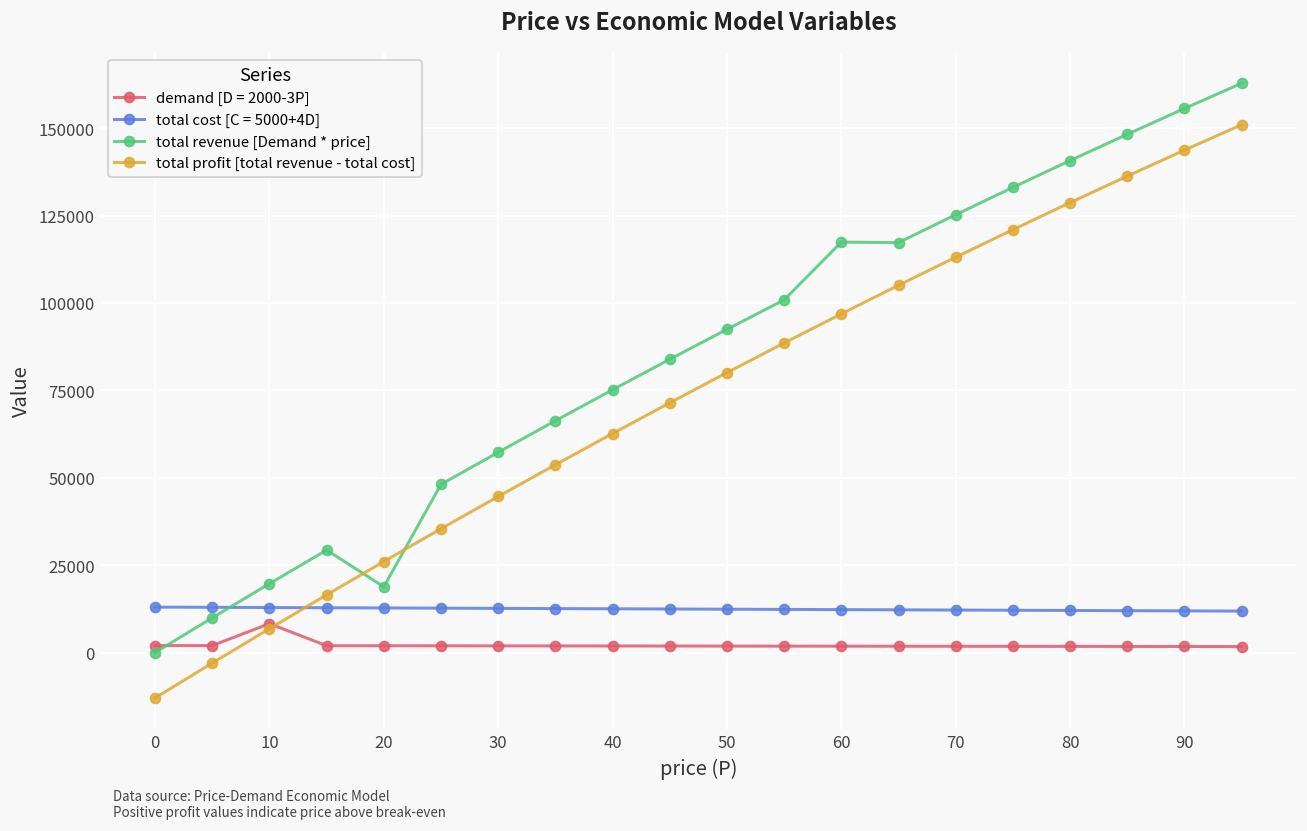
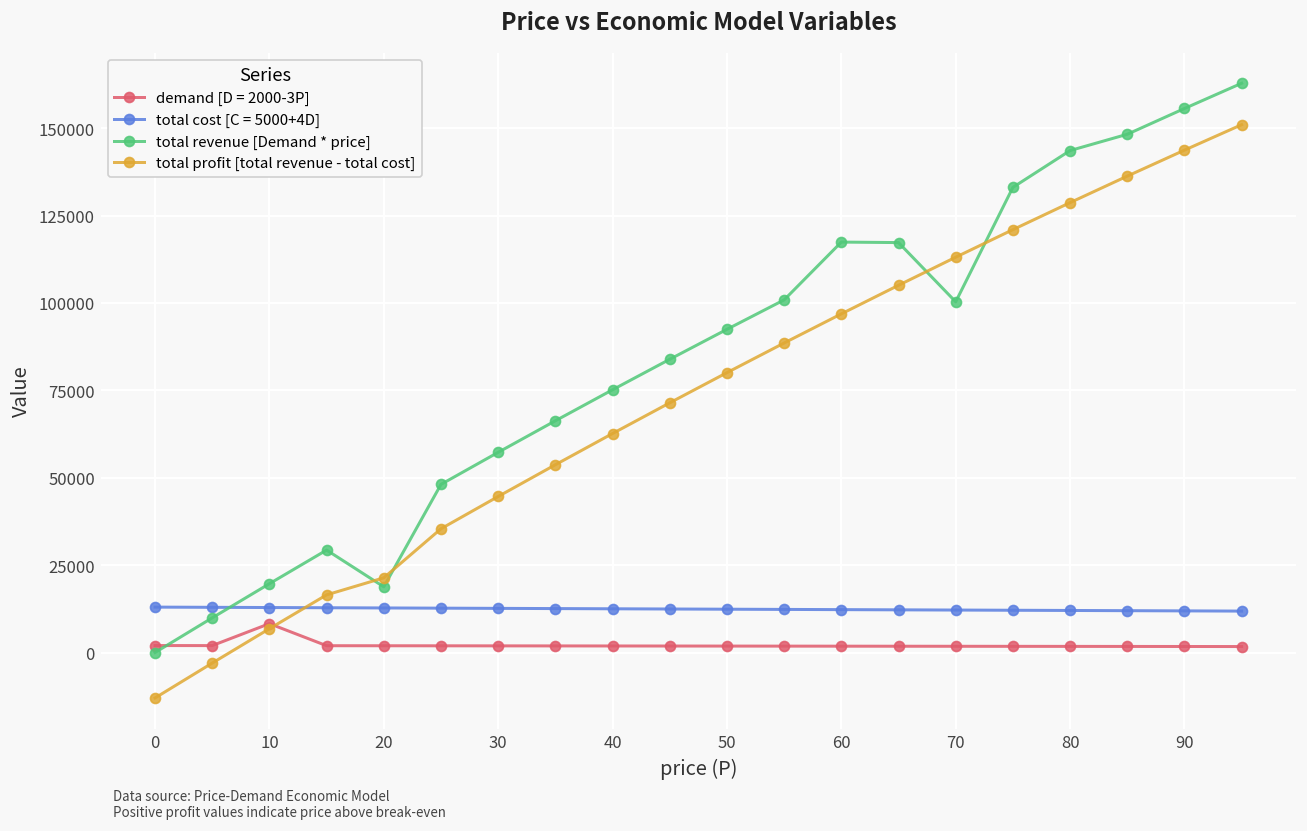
total profit [total revenue - total cost], 20: 26000 -> 21000
total revenue [Demand * price], 70: 125000 -> 100000
total revenue [Demand * price], 80: 141000 -> 144000
